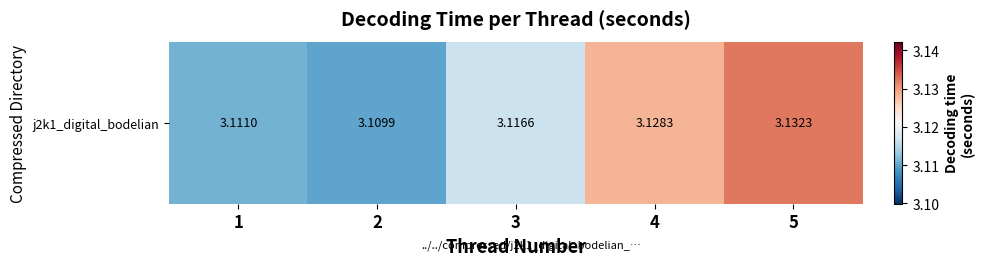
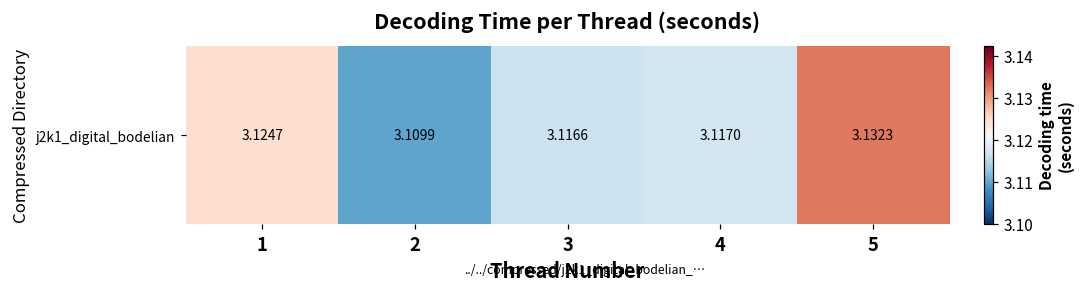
j2k1_digital_bodelian, 1: 3.1110 -> 3.1247
j2k1_digital_bodelian, 4: 3.1283 -> 3.1170
